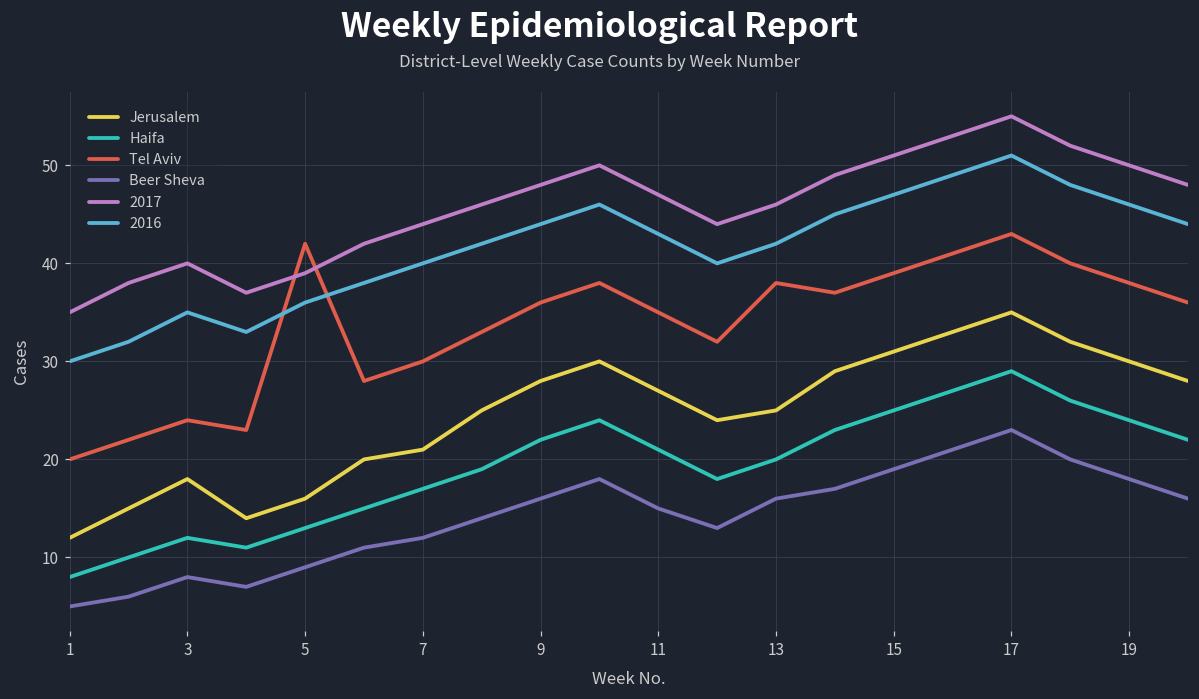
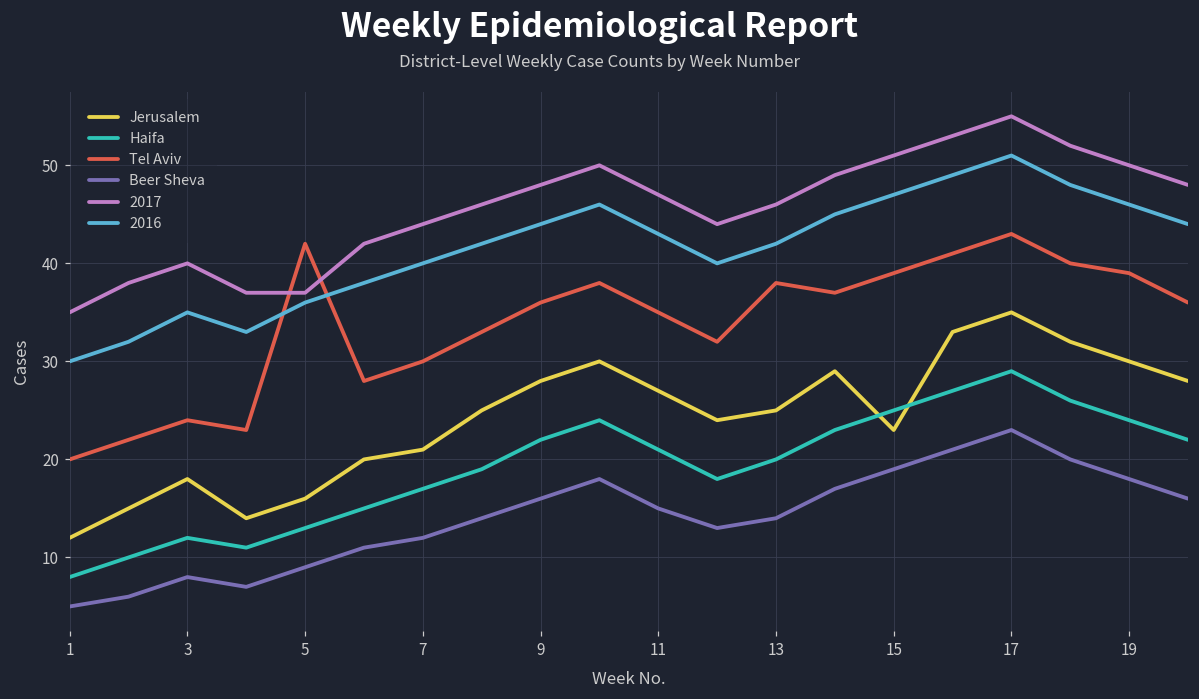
2017, 5: 39 -> 37
Beer Sheva, 13: 16 -> 14
Jerusalem, 15: 31 -> 23
Tel Aviv, 19: 38 -> 39
